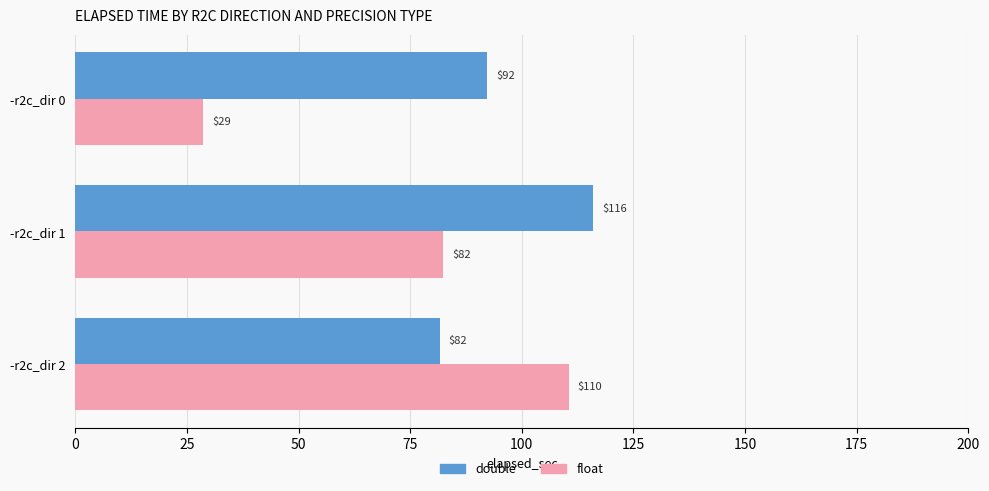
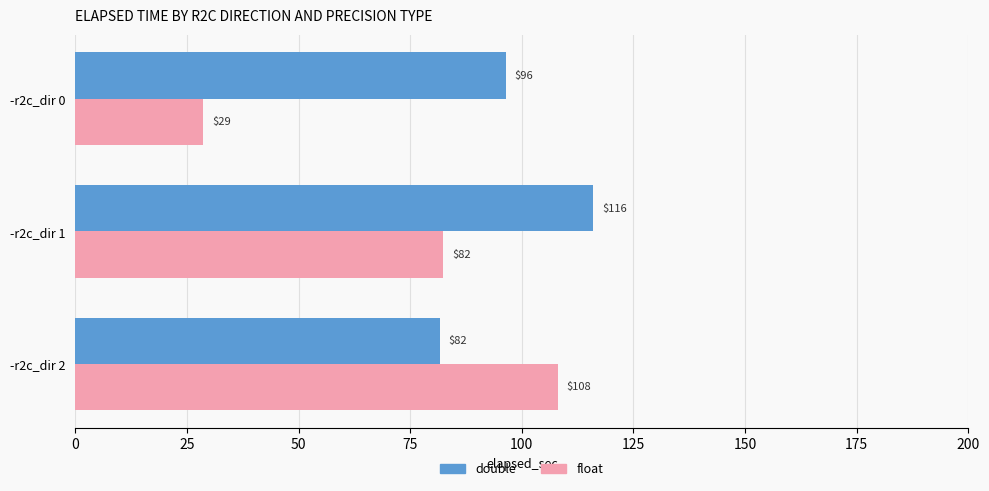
double, -r2c_dir 0: $92 -> $96
float, -r2c_dir 2: $110 -> $108
